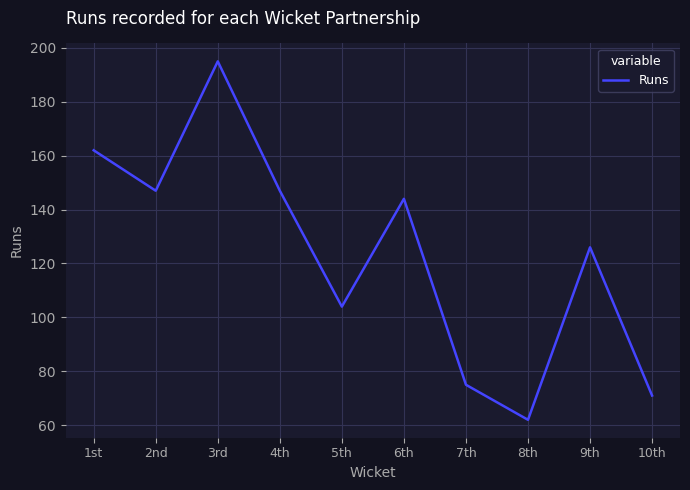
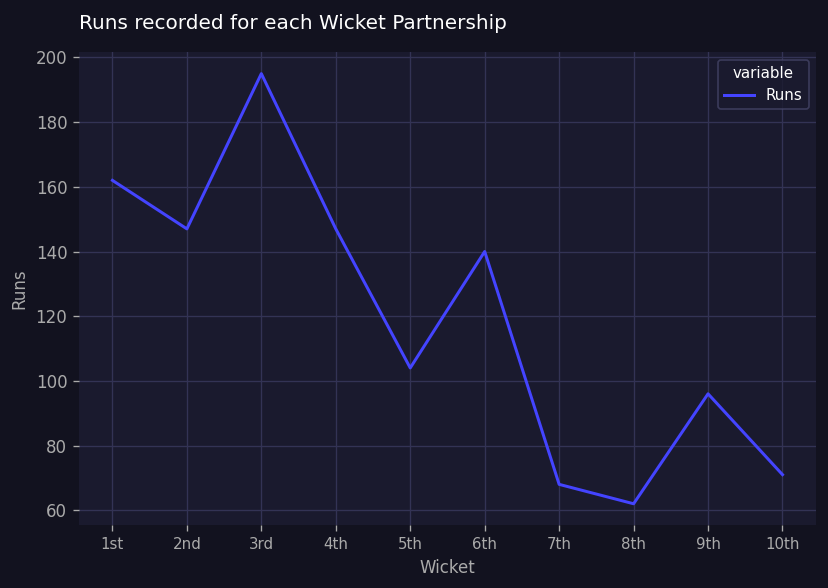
6th: 144 -> 140
7th: 75 -> 68
9th: 126 -> 96
